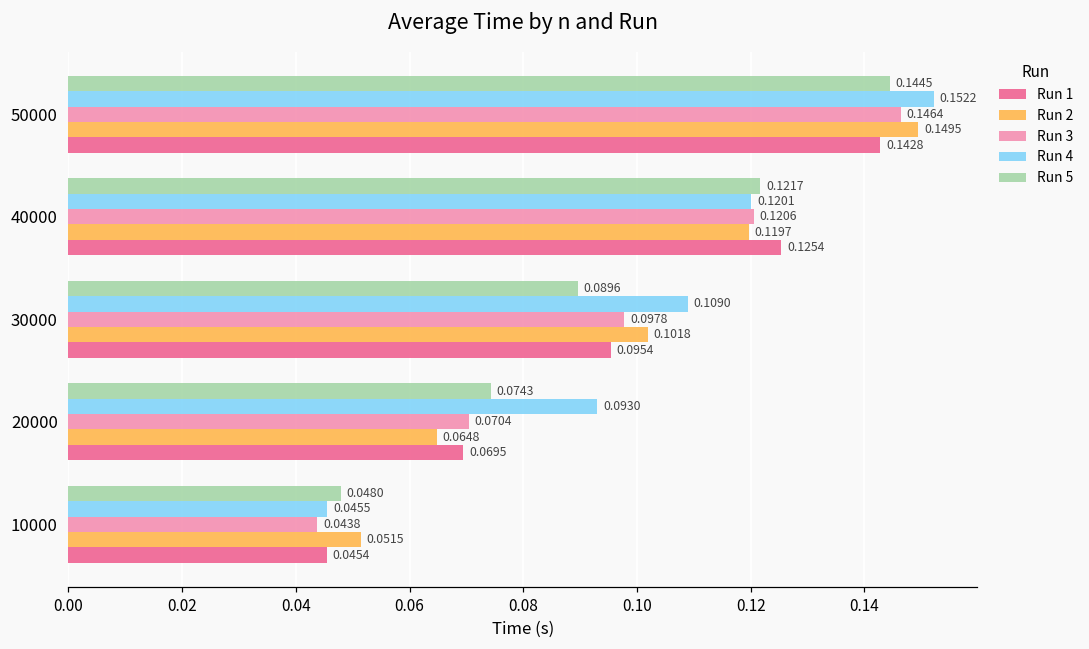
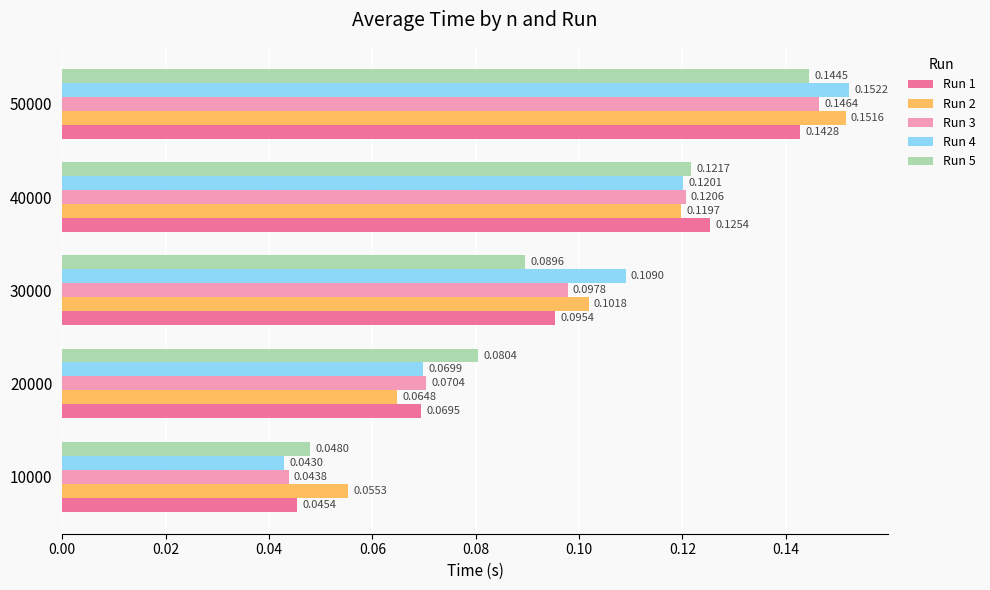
Run 2, 50000: 0.1495 -> 0.1516
Run 5, 20000: 0.0743 -> 0.0804
Run 4, 20000: 0.0930 -> 0.0699
Run 4, 10000: 0.0455 -> 0.0430
Run 2, 10000: 0.0515 -> 0.0553
